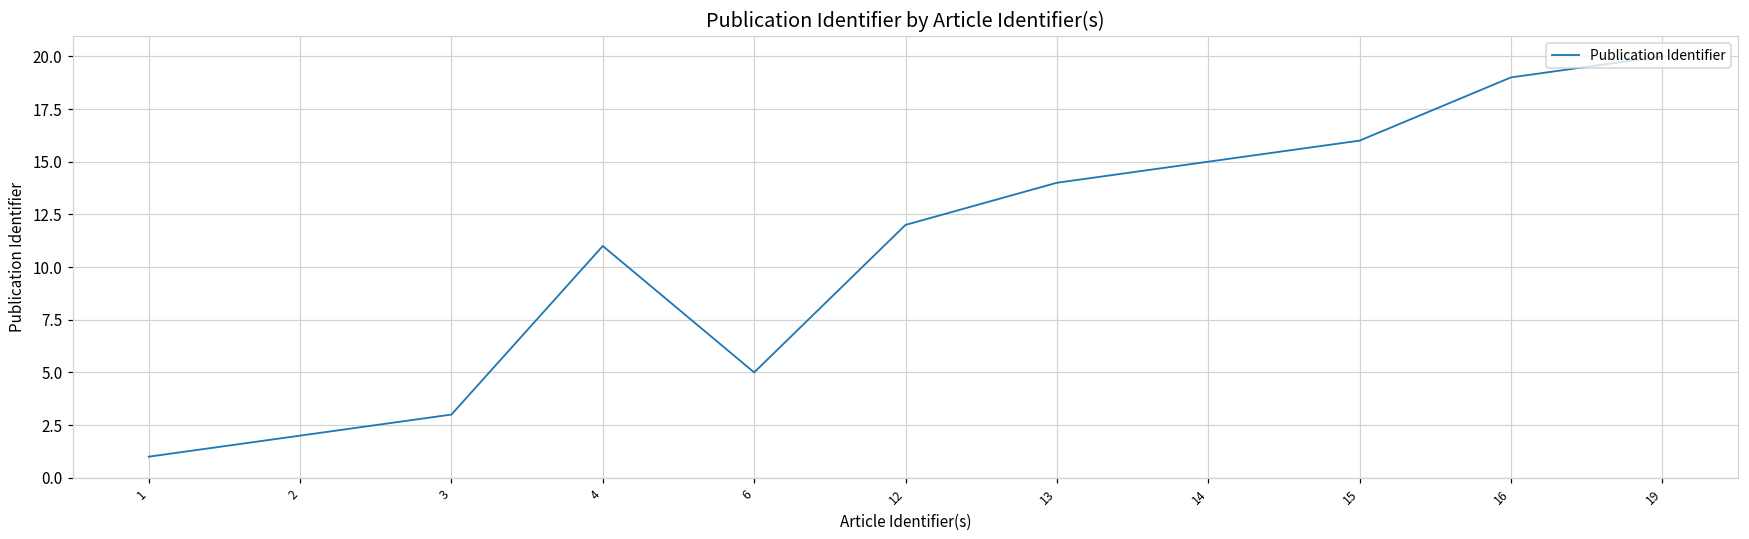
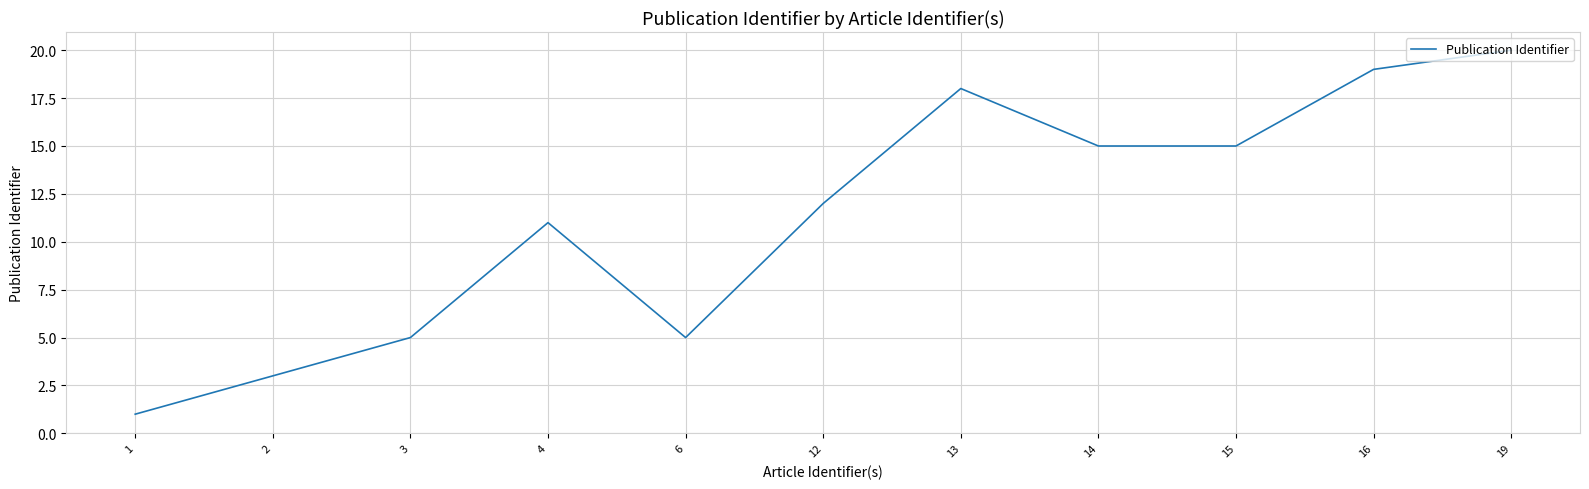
2: 2 -> 3
3: 3 -> 5
13: 14 -> 18
15: 16 -> 15
